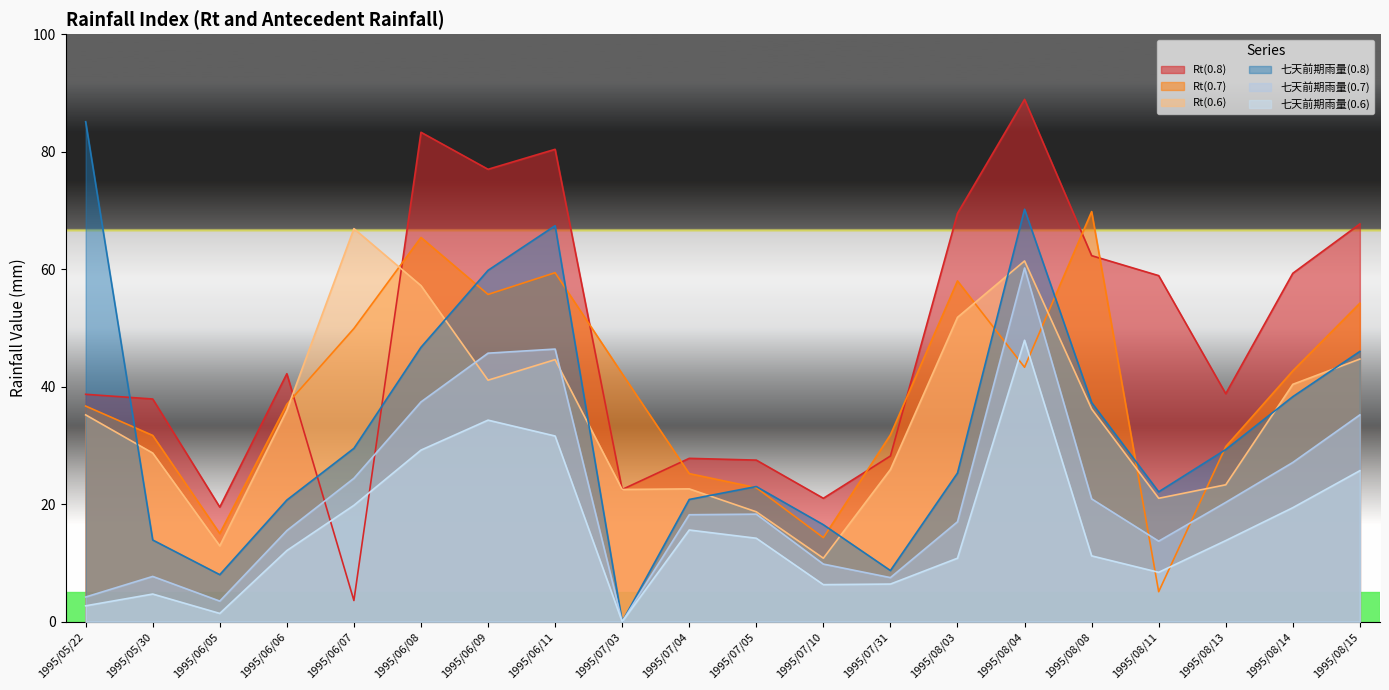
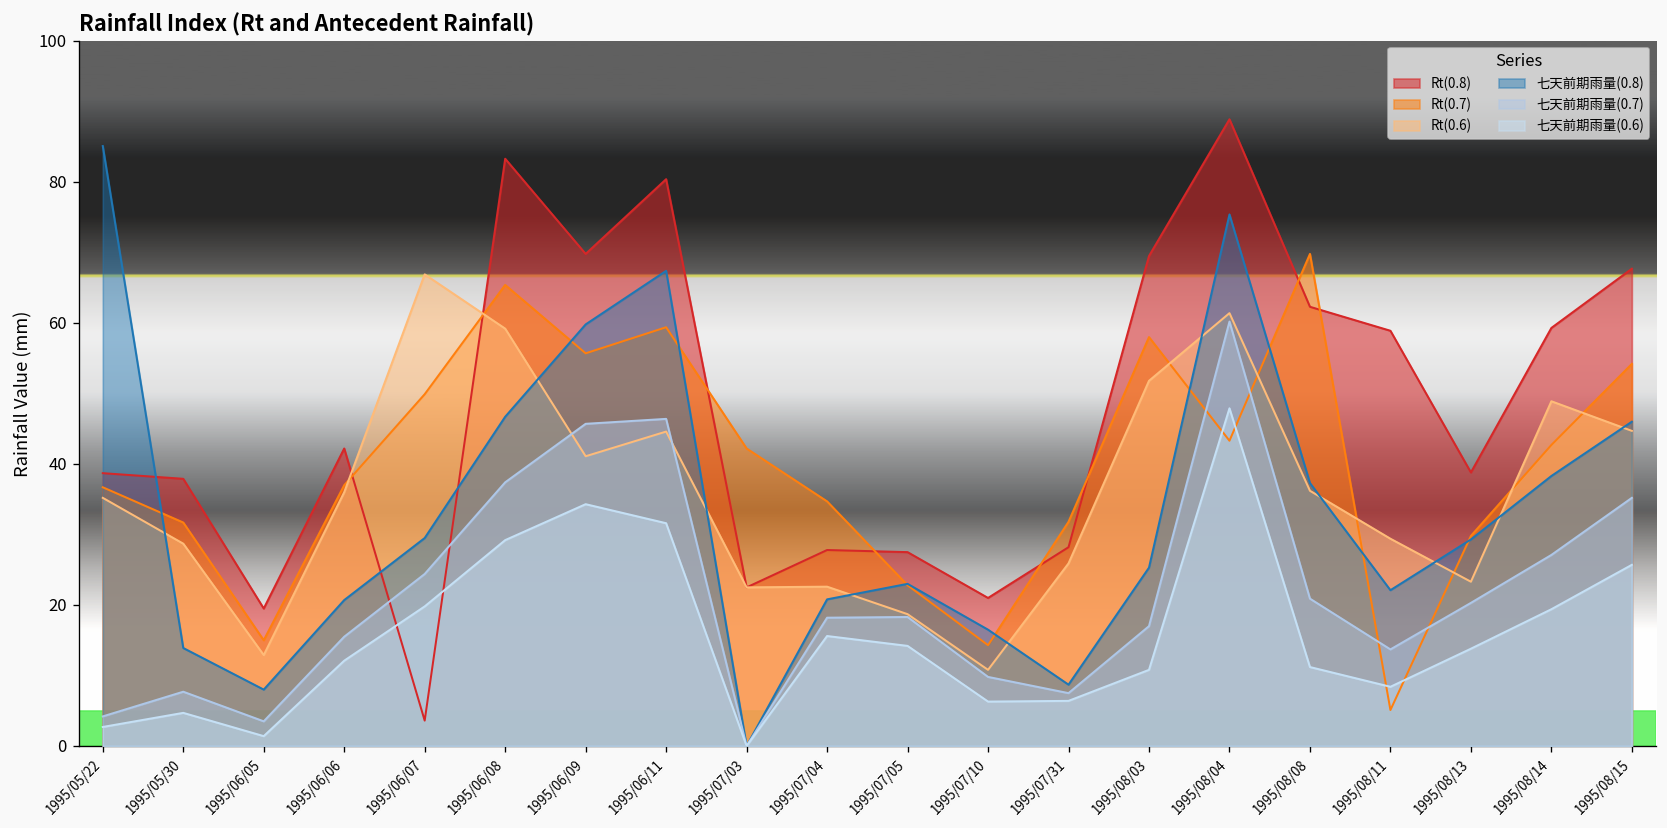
Rt(0.6), 1995/06/08: 57 -> 59
Rt(0.8), 1995/06/09: 77 -> 70
Rt(0.7), 1995/07/04: 25 -> 35
七天前期雨量(0.8), 1995/08/04: 70 -> 75
Rt(0.6), 1995/08/11: 21 -> 29
Rt(0.6), 1995/08/14: 40 -> 49
